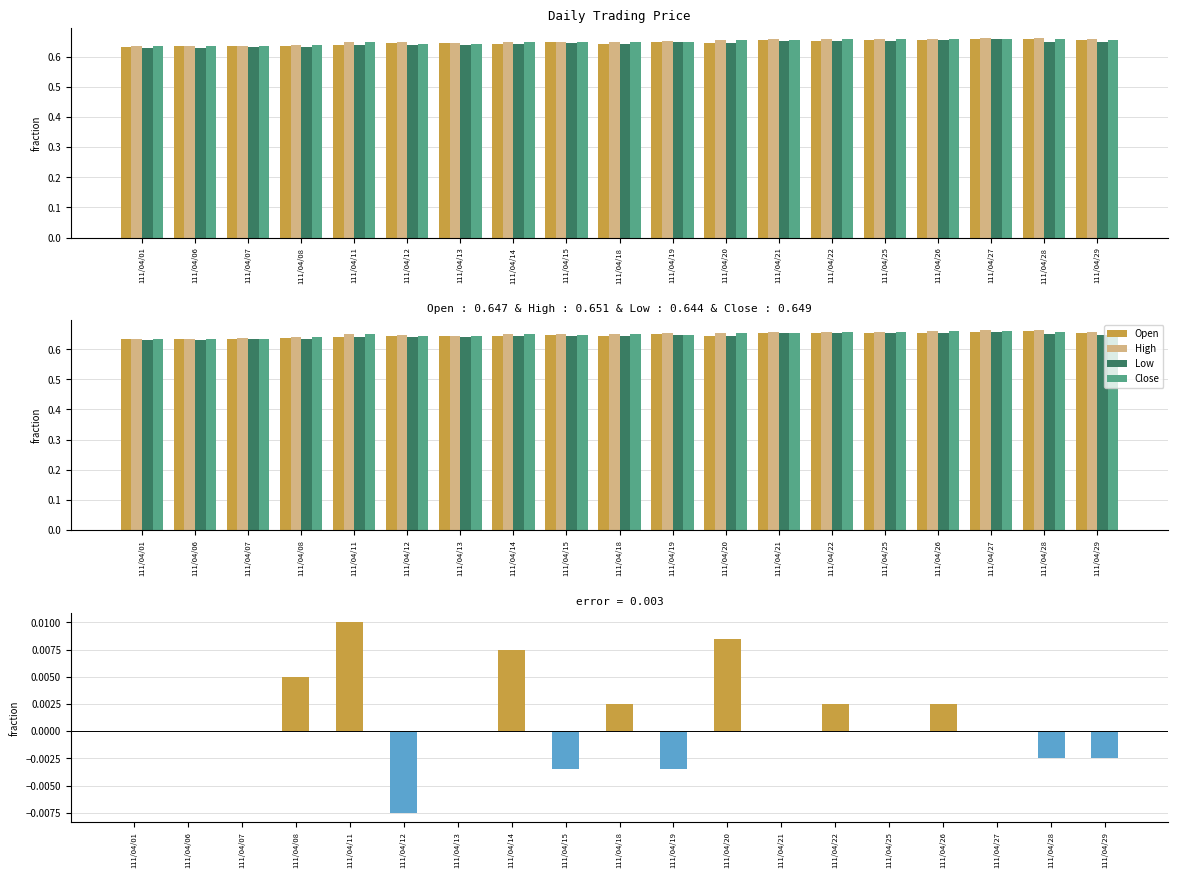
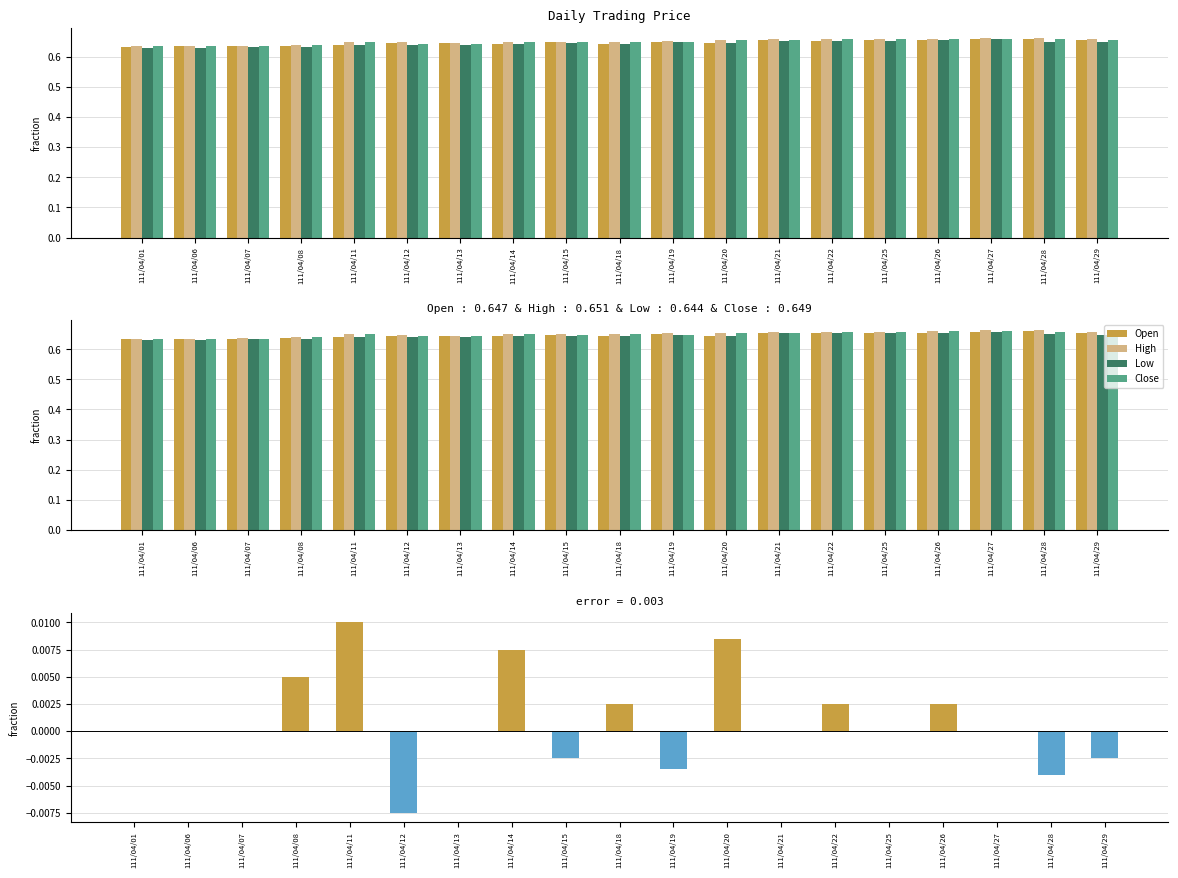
error = 0.003, 111/04/15: -0.0035 -> -0.0025
error = 0.003, 111/04/28: -0.0025 -> -0.0040
